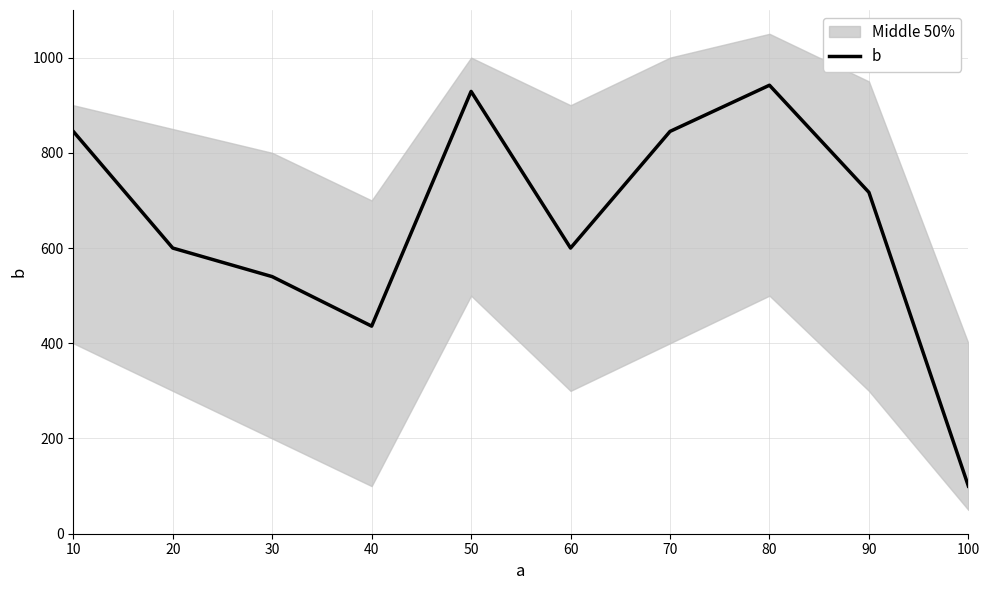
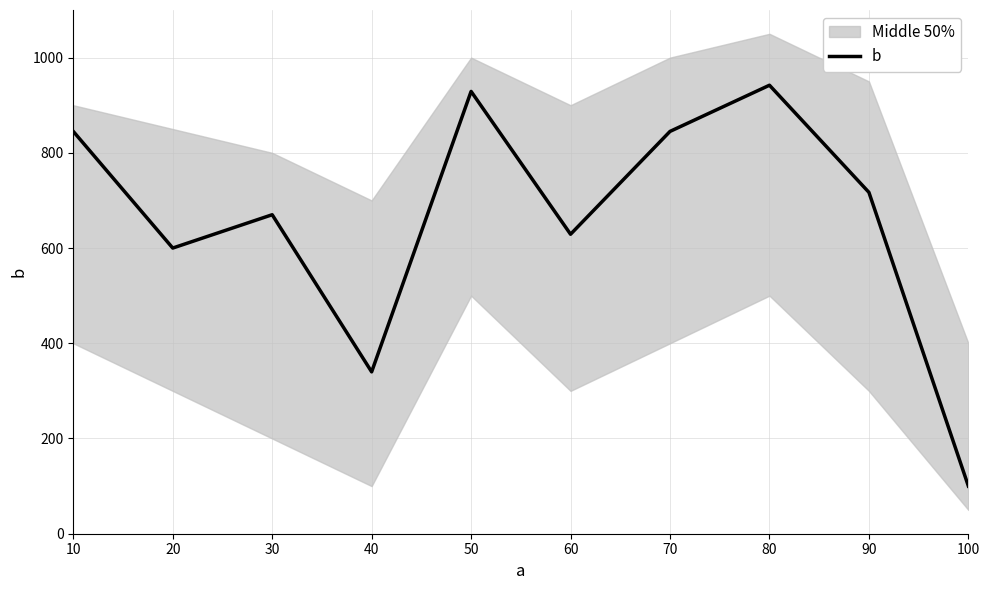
b, 30: 540 -> 670
b, 40: 440 -> 340
b, 60: 600 -> 630
